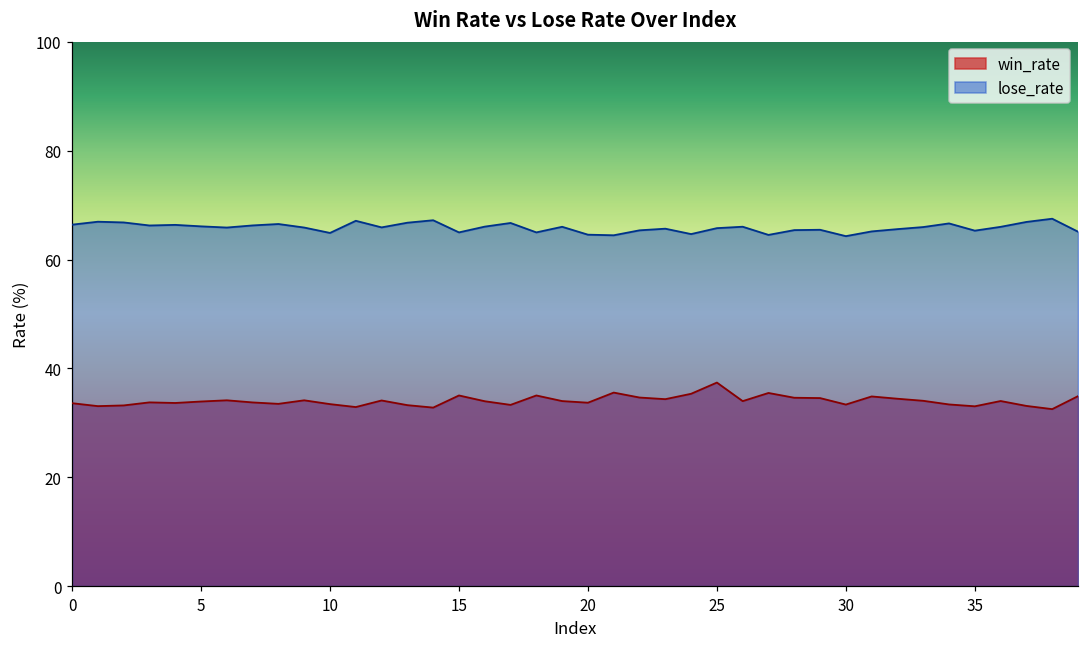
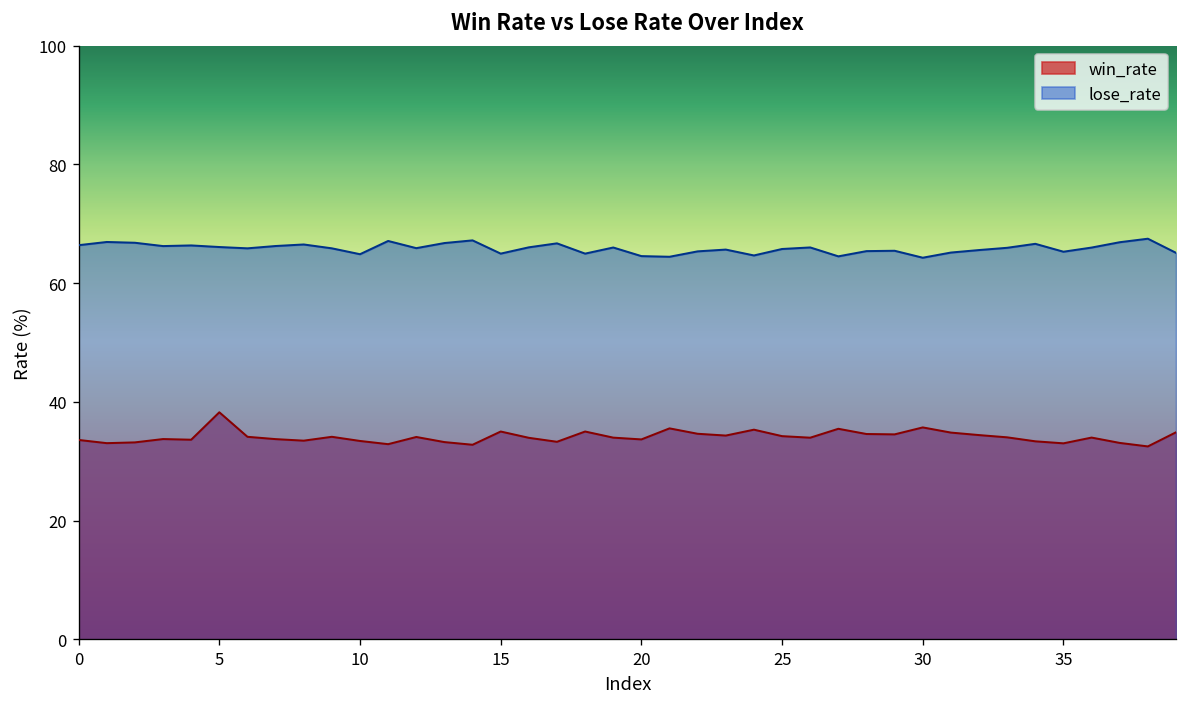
win_rate, 5: 34 -> 38
win_rate, 25: 37 -> 34
win_rate, 30: 33 -> 36
